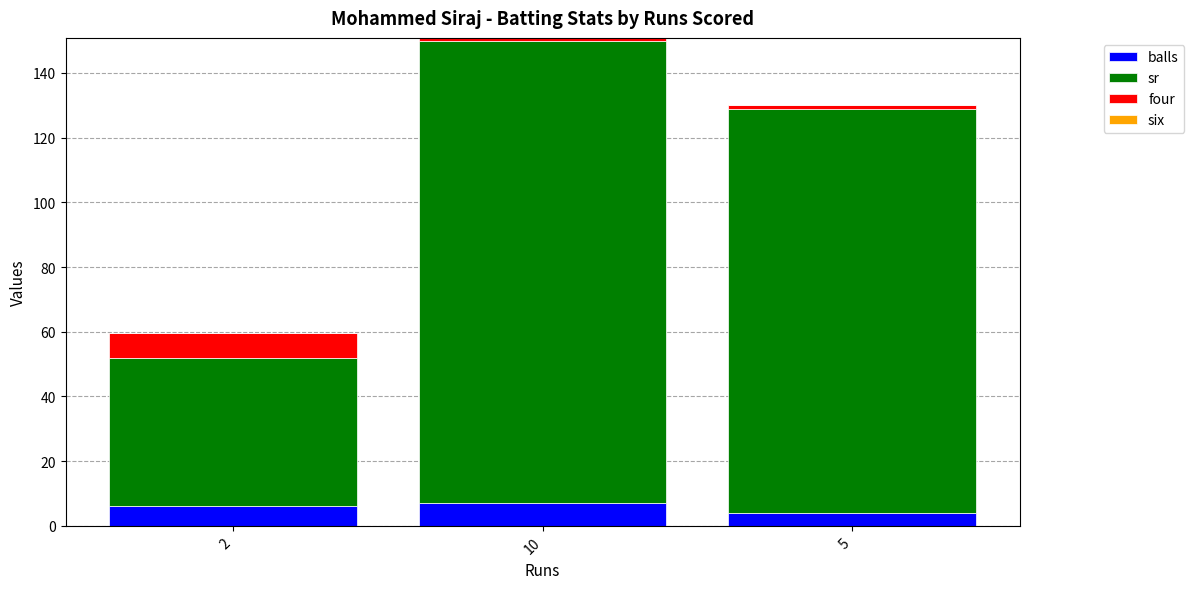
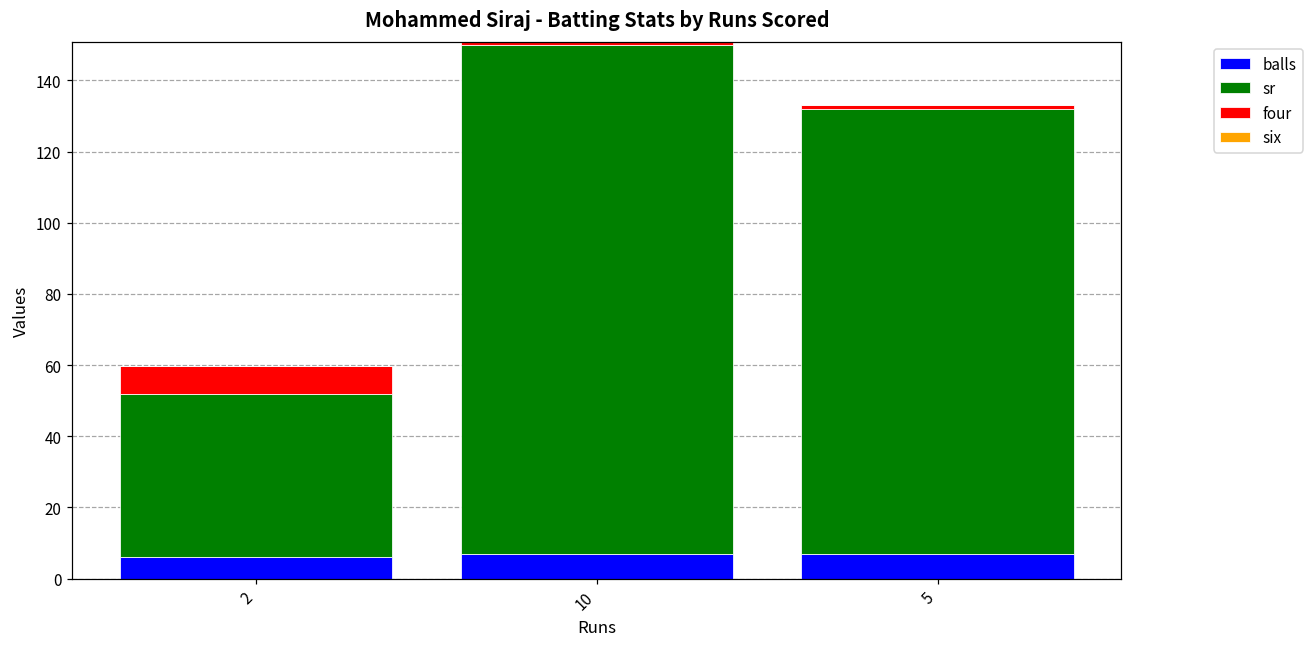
balls, 5: 4 -> 7
